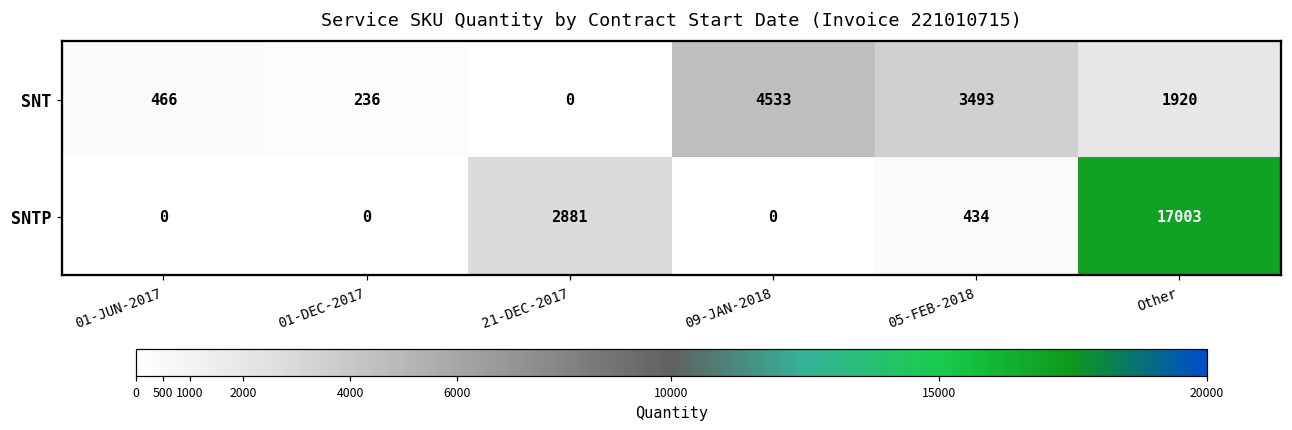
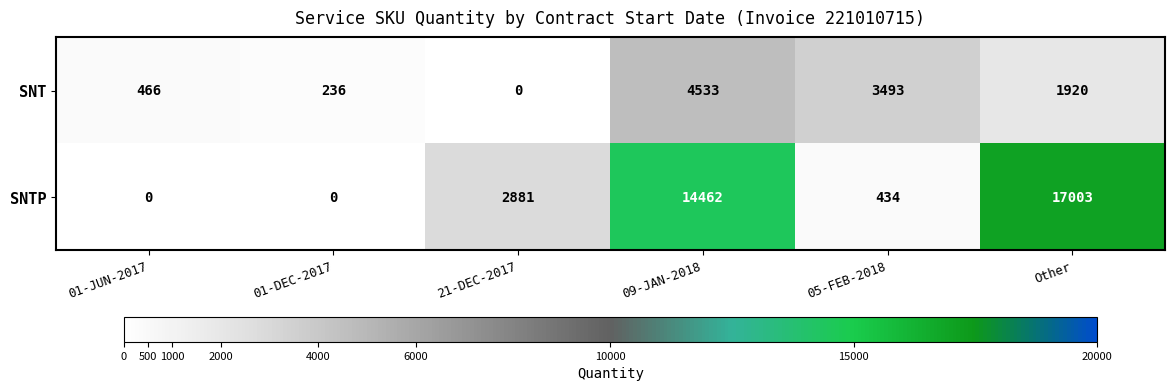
SNTP, 09-JAN-2018: 0 -> 14462
